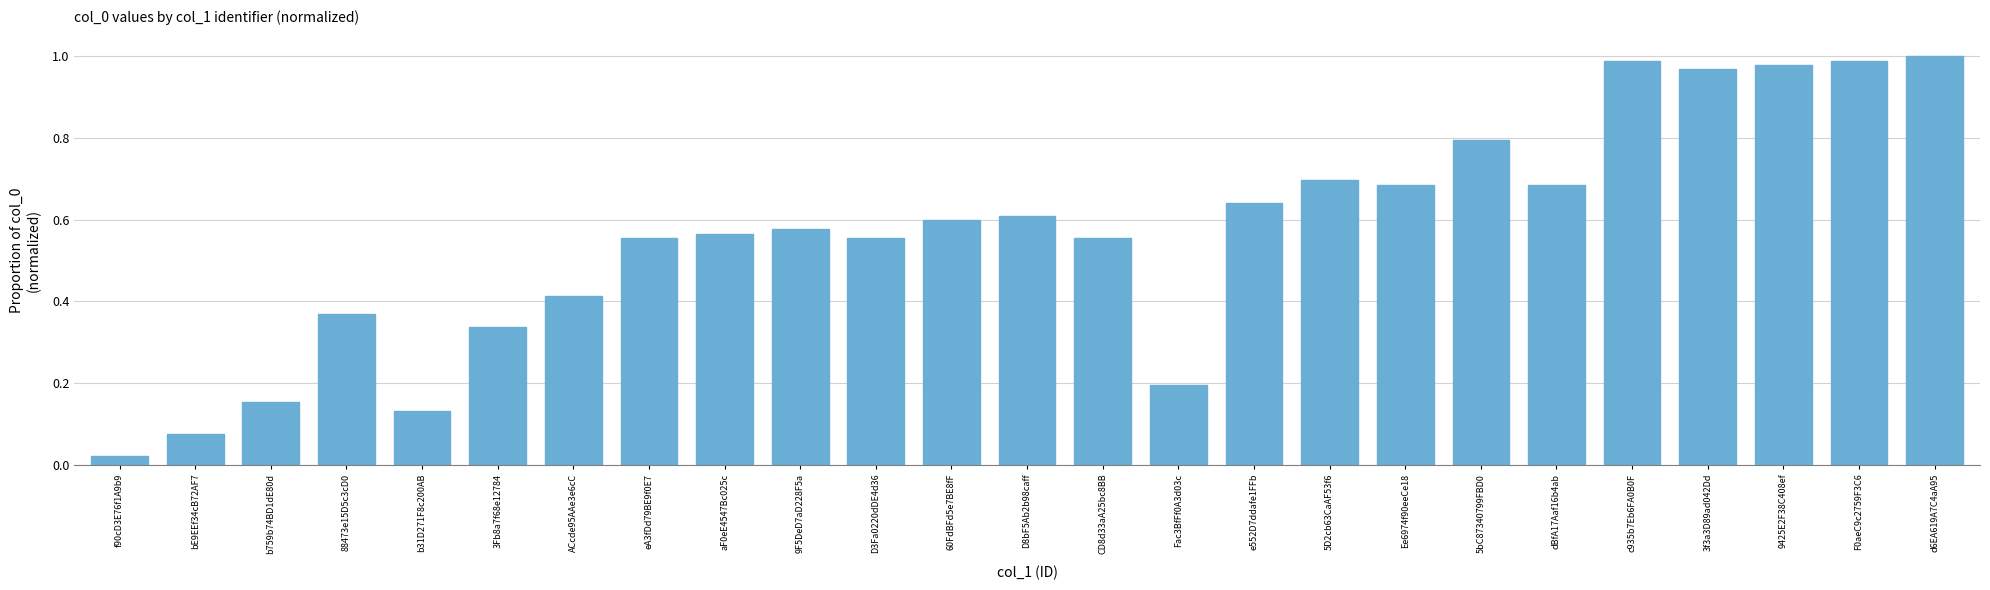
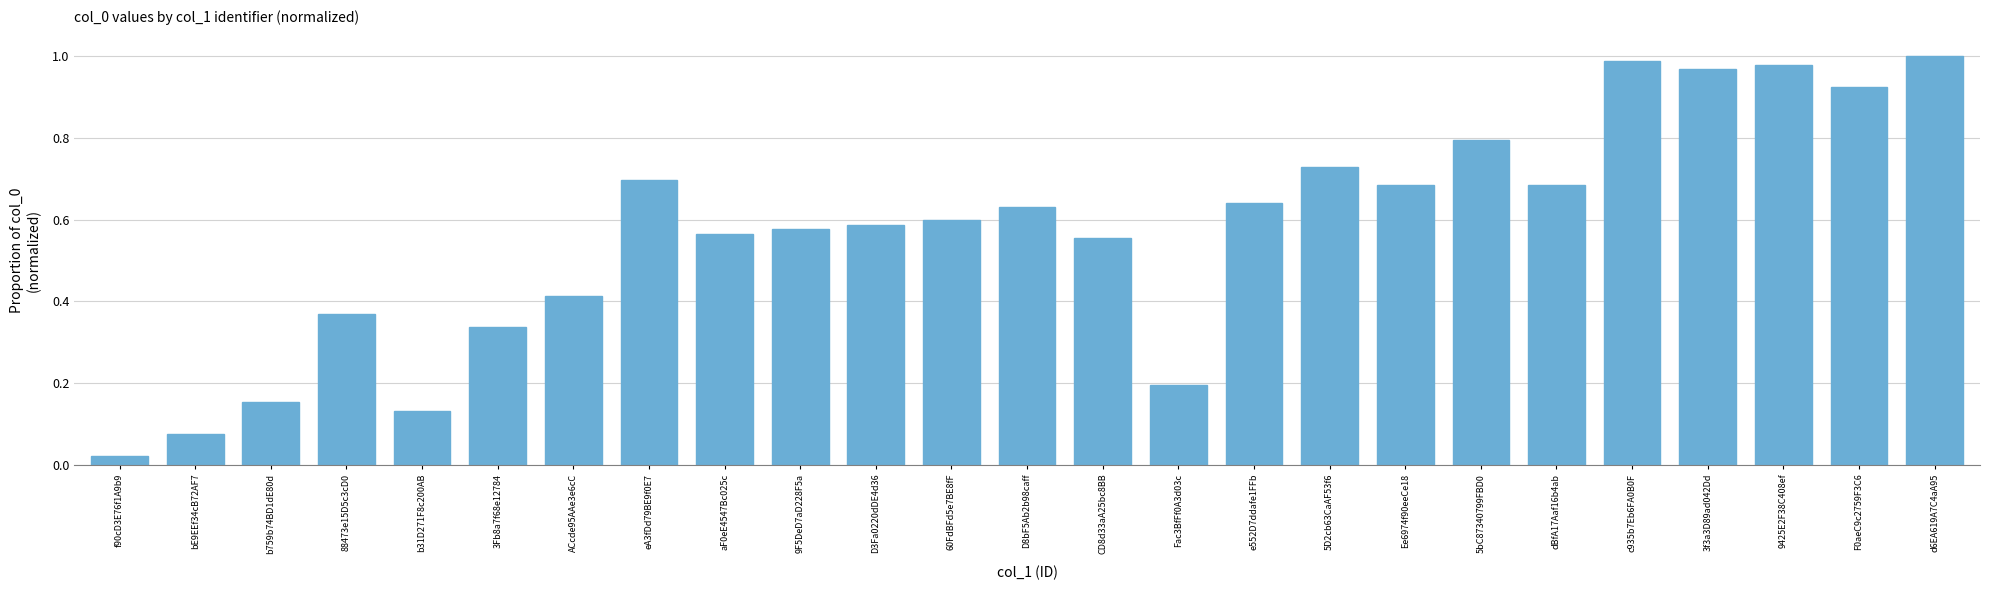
eA3fDd79BE9f0E7: 0.55 -> 0.70
D3Fa0220dDE4d36: 0.55 -> 0.59
D8bF5Ab2b98caff: 0.61 -> 0.63
5D2cb63CaAF53f6: 0.70 -> 0.73
F0aeC9c2759F3C6: 0.99 -> 0.92
